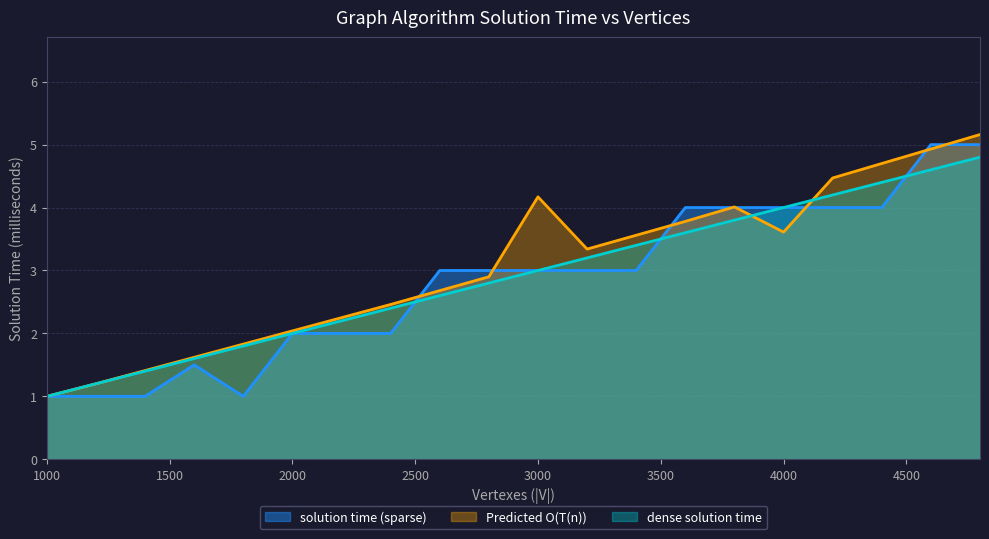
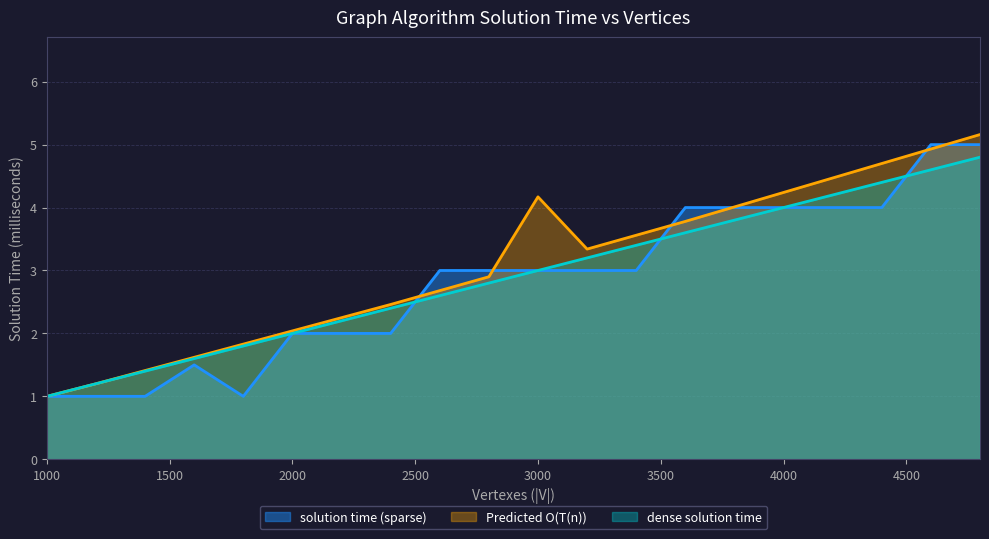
Predicted O(T(n)), 4000: 3.6 -> 4.2
